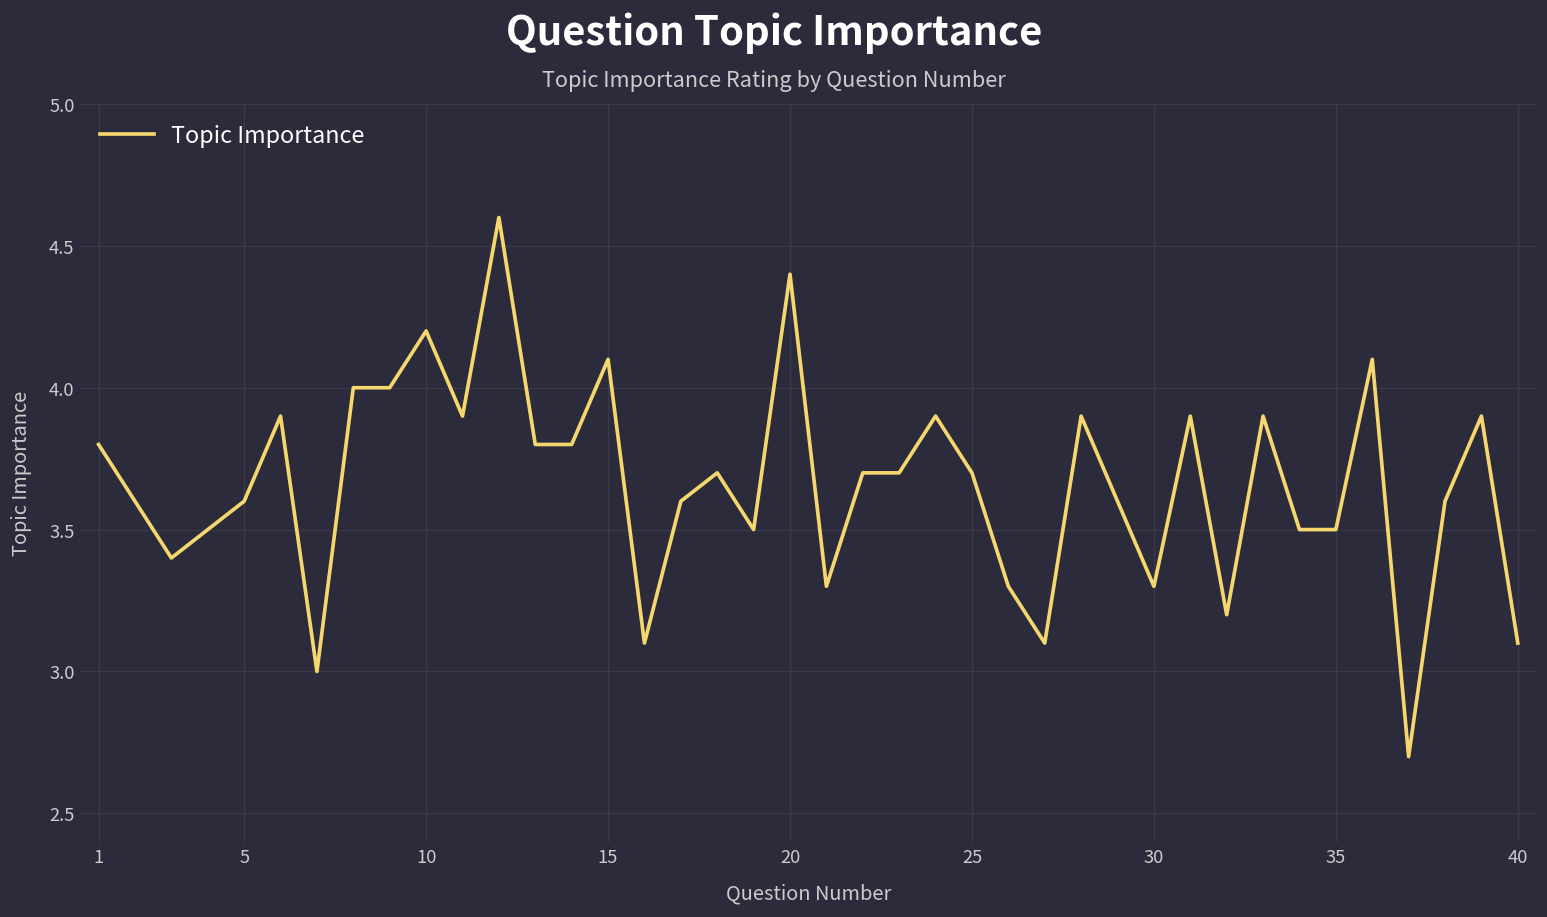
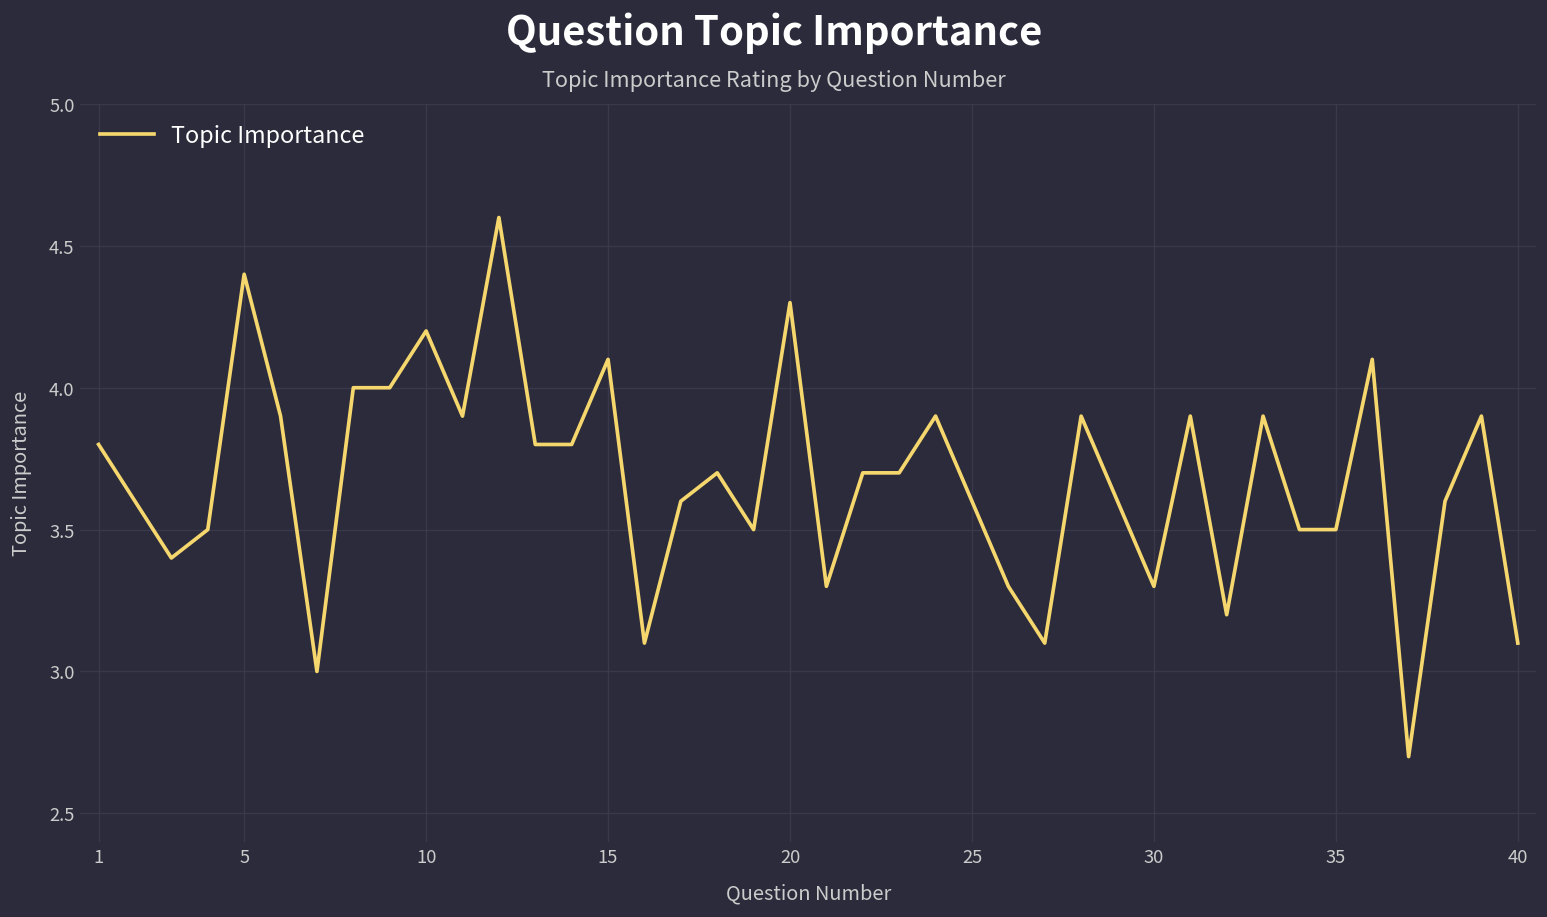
5: 3.6 -> 4.4
20: 4.4 -> 4.3
25: 3.7 -> 3.6
